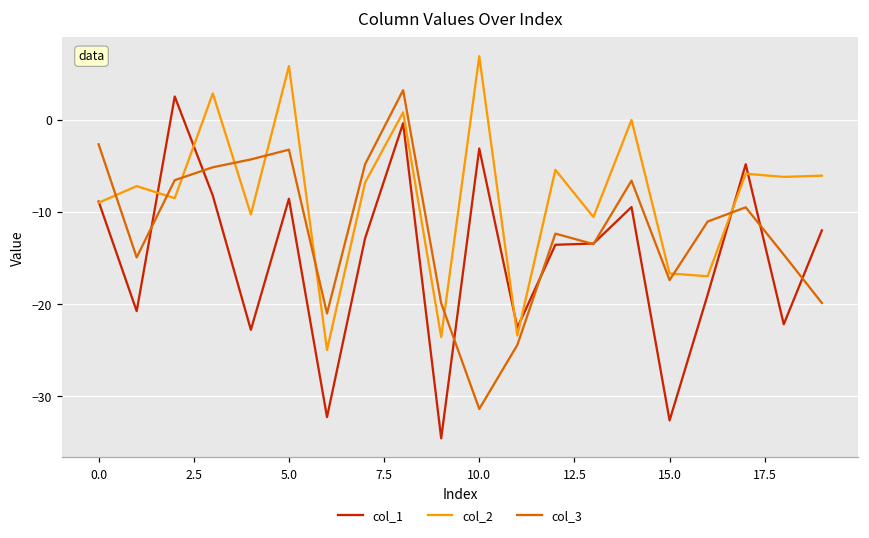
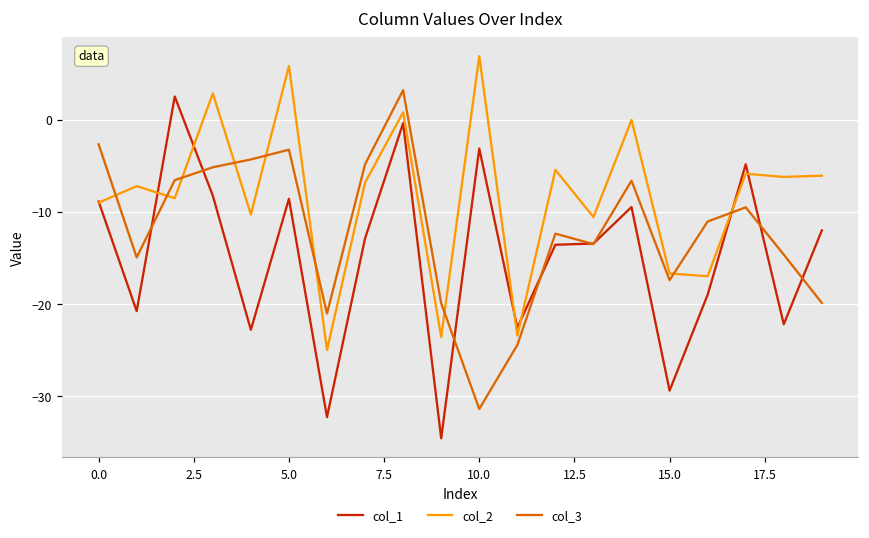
col_1, 15.0: -33 -> -29
